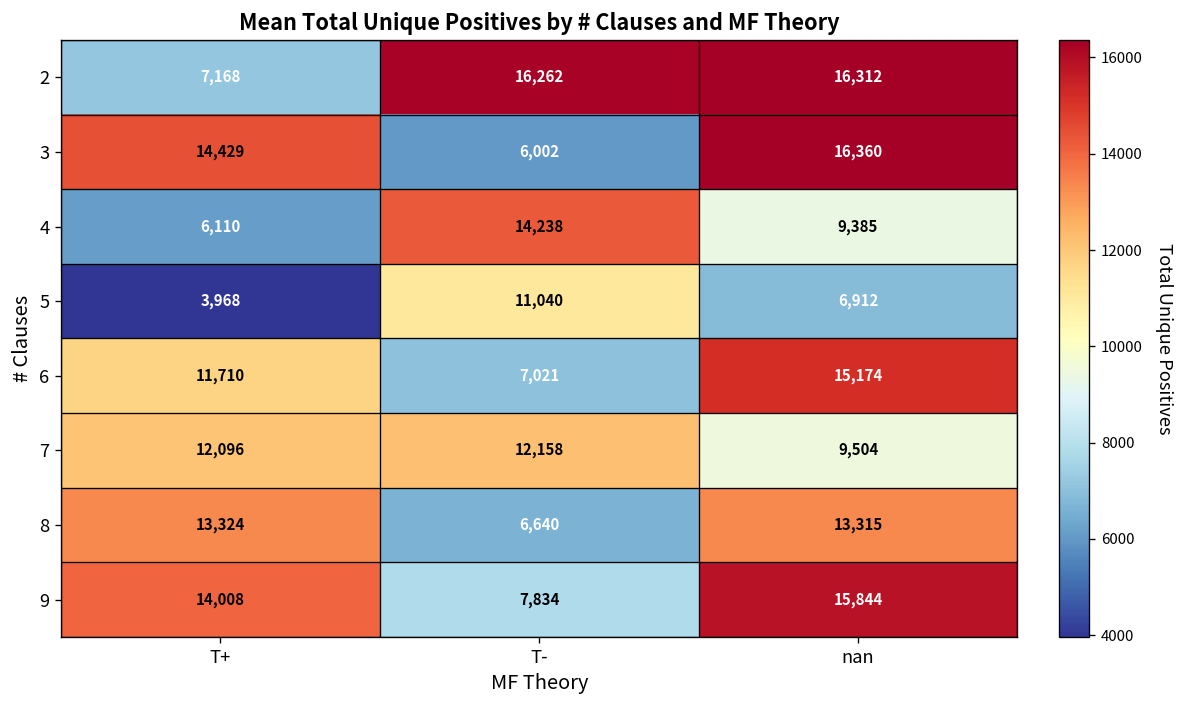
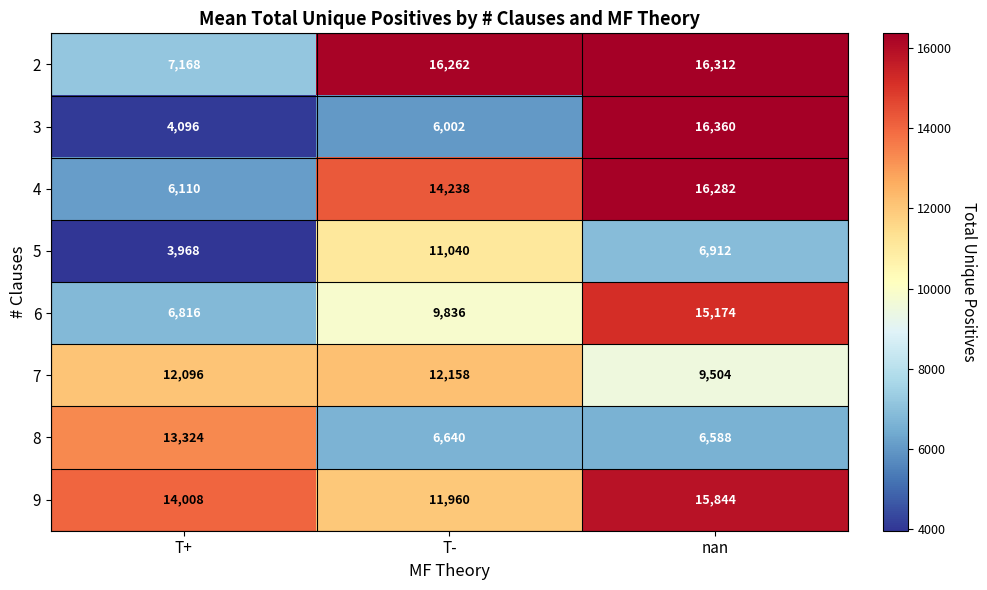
3, T+: 14,429 -> 4,096
4, nan: 9,385 -> 16,282
6, T+: 11,710 -> 6,816
6, T-: 7,021 -> 9,836
8, nan: 13,315 -> 6,588
9, T-: 7,834 -> 11,960
